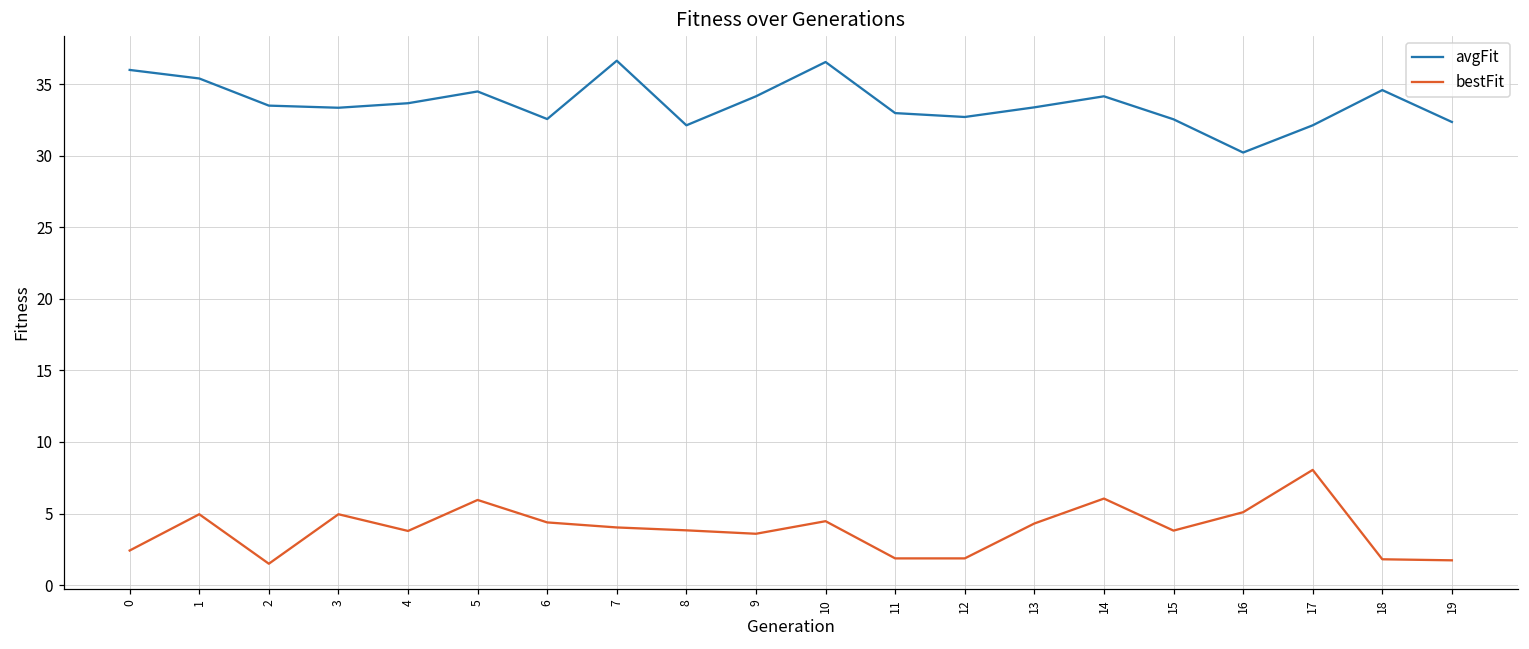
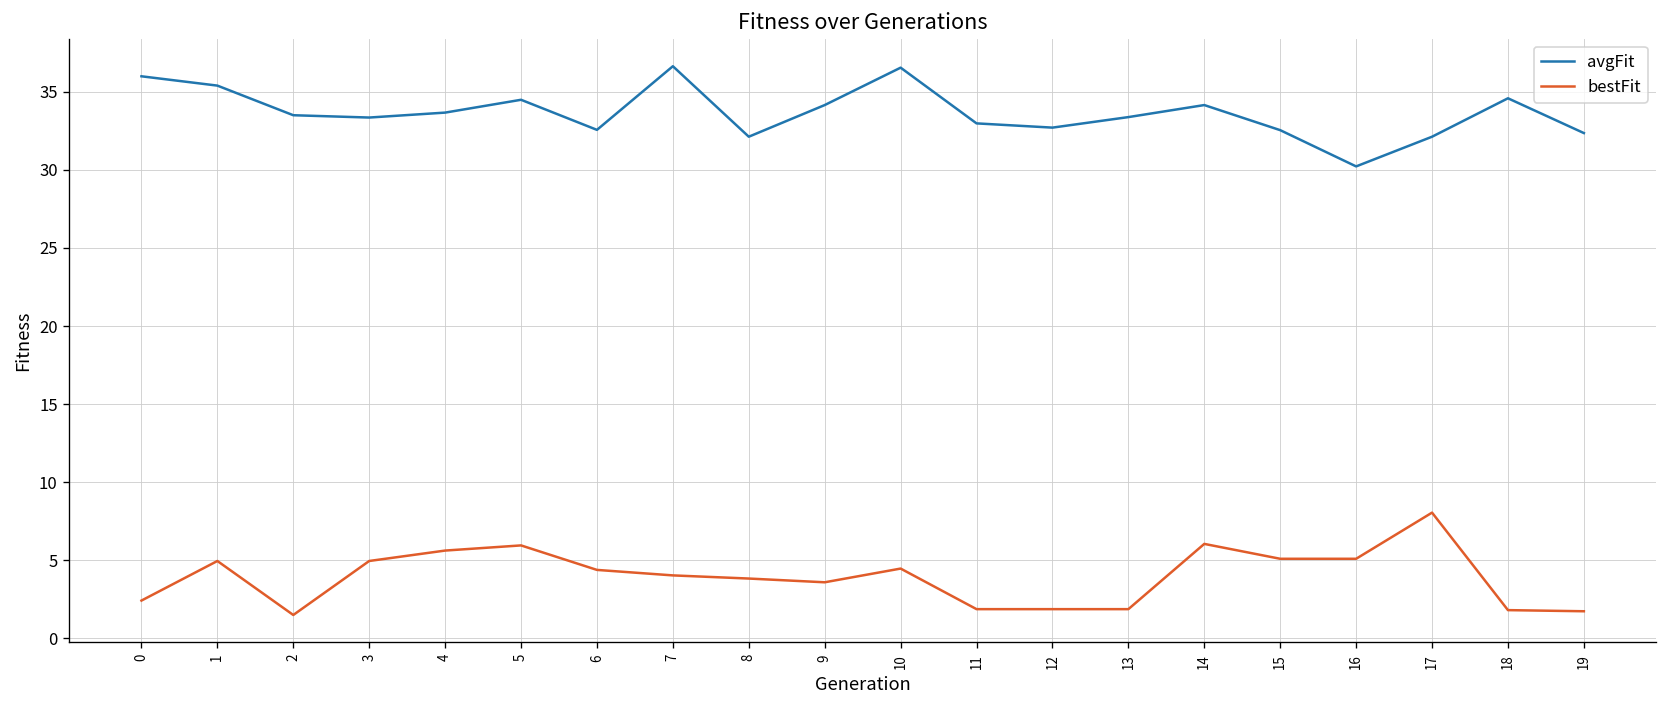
bestFit, 4: 3.8 -> 5.6
bestFit, 13: 4.3 -> 1.9
bestFit, 15: 3.8 -> 5.1
